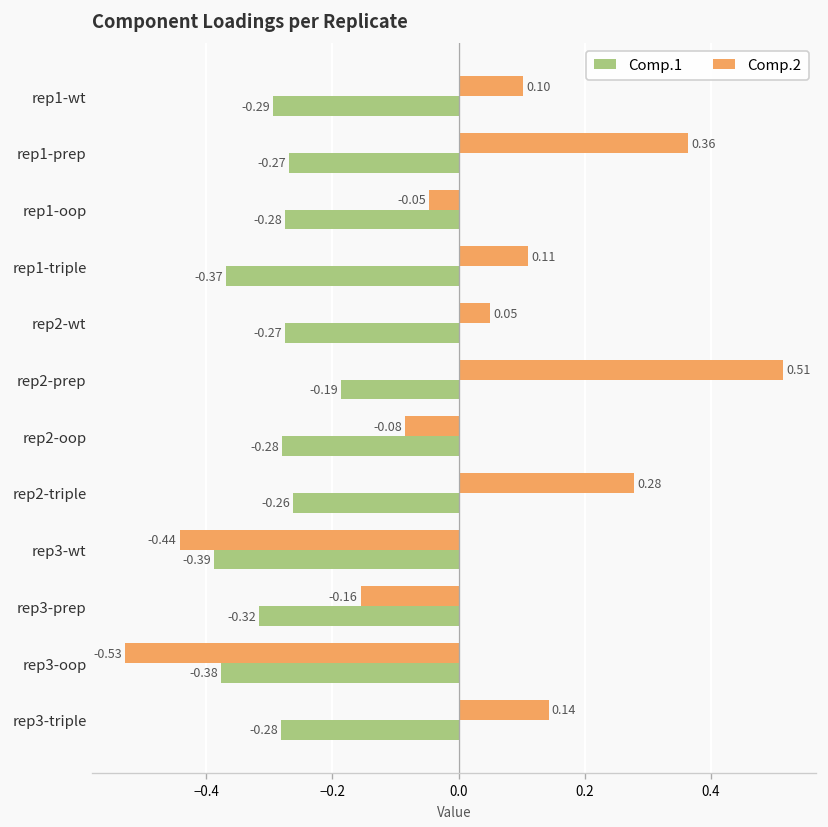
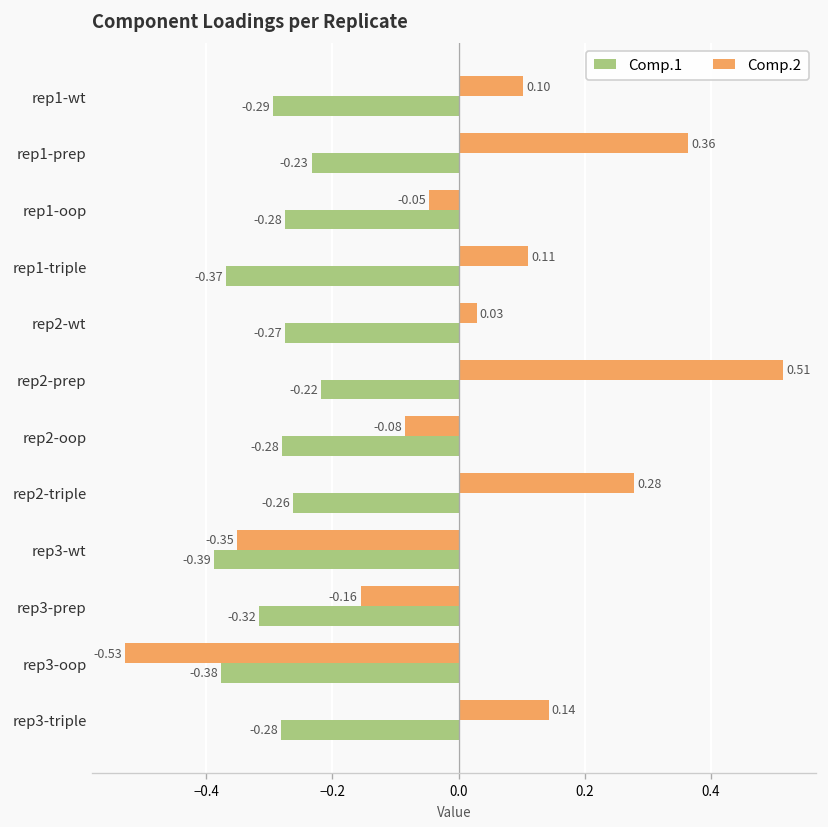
Comp.1, rep1-prep: -0.27 -> -0.23
Comp.2, rep2-wt: 0.05 -> 0.03
Comp.1, rep2-prep: -0.19 -> -0.22
Comp.2, rep3-wt: -0.44 -> -0.35
